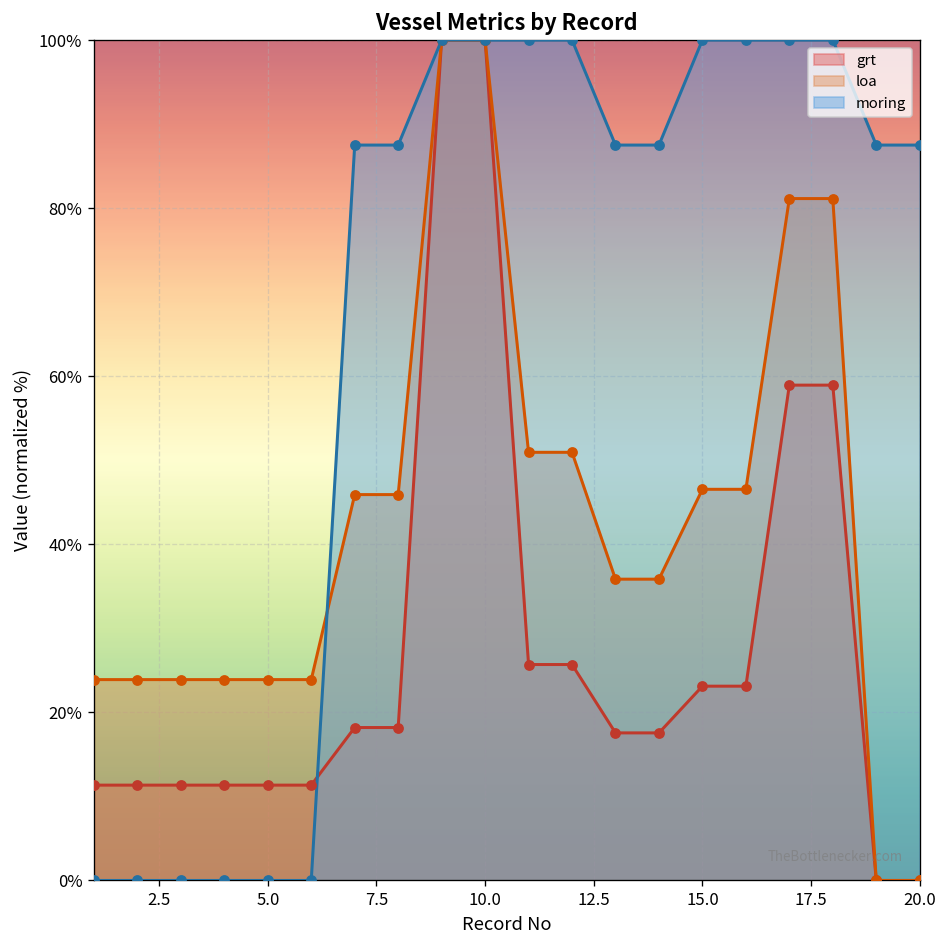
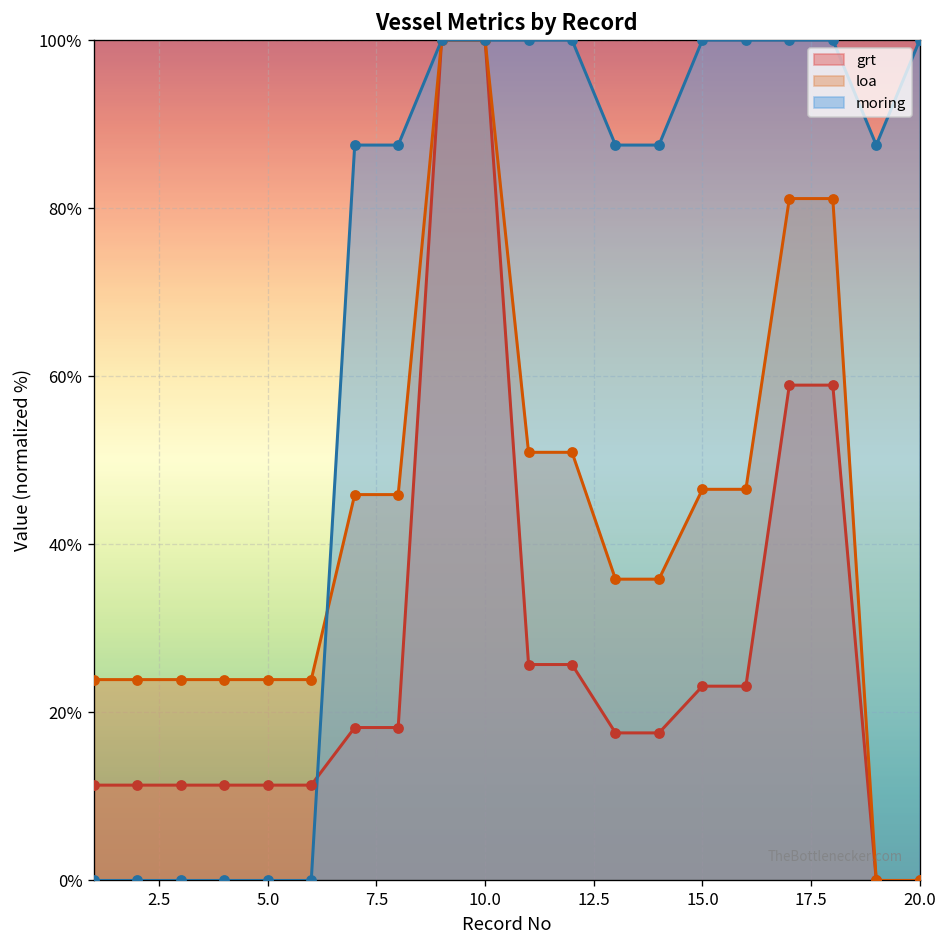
moring, 20.0: 88% -> 100%
